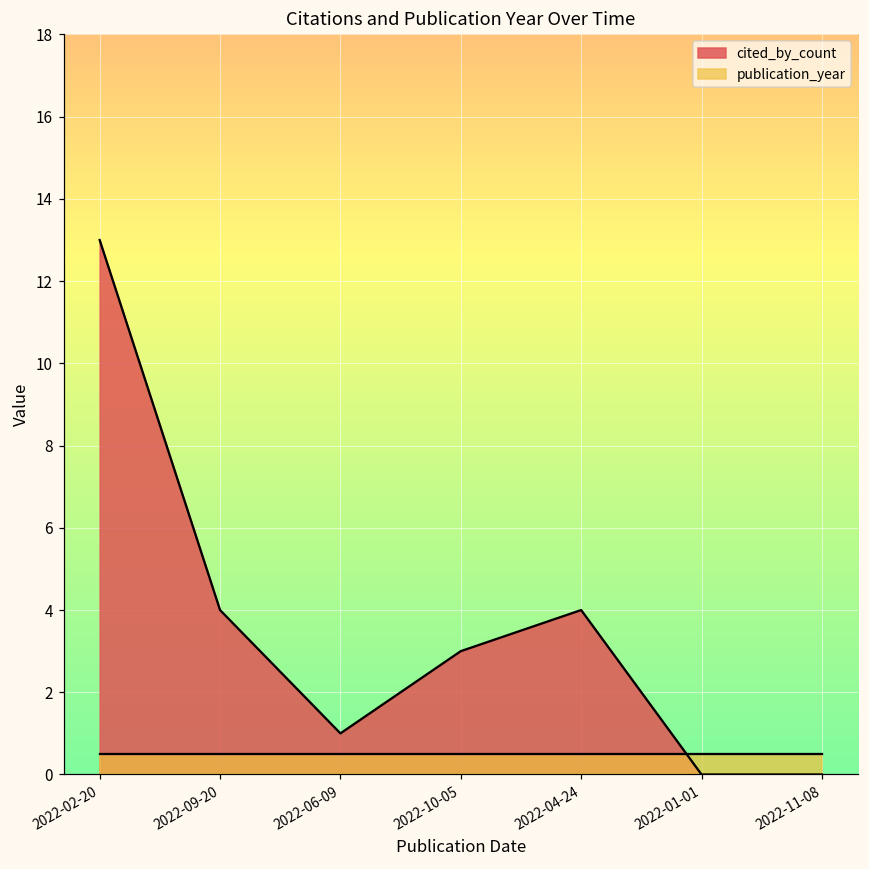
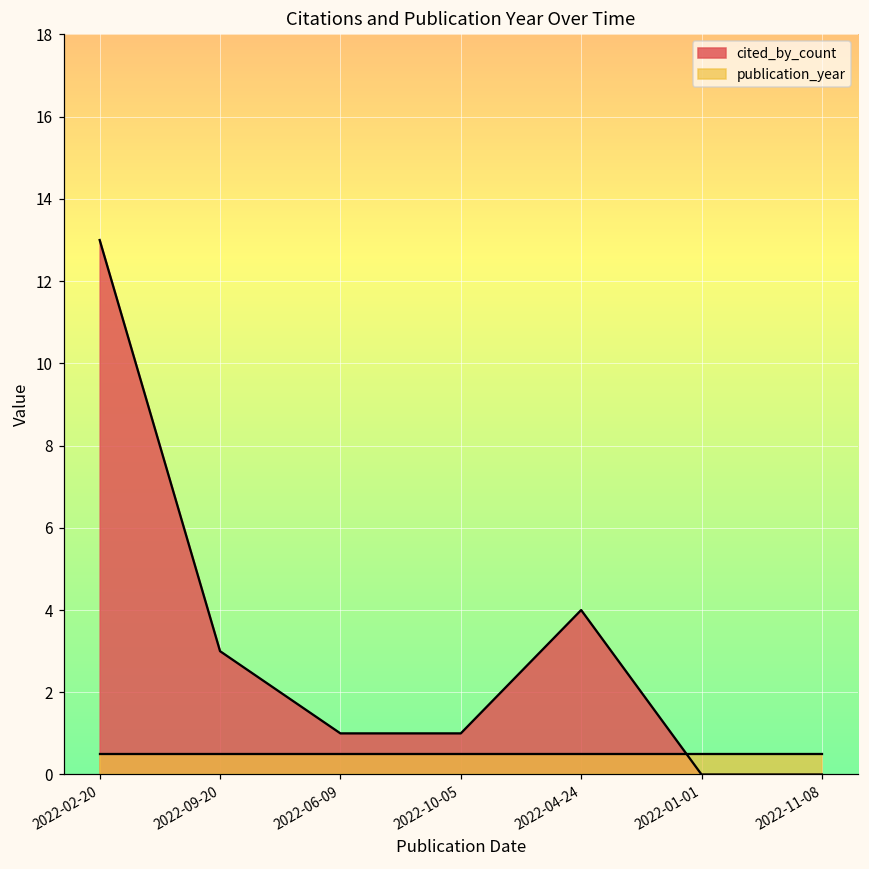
cited_by_count, 2022-09-20: 4 -> 3
cited_by_count, 2022-10-05: 3 -> 1
